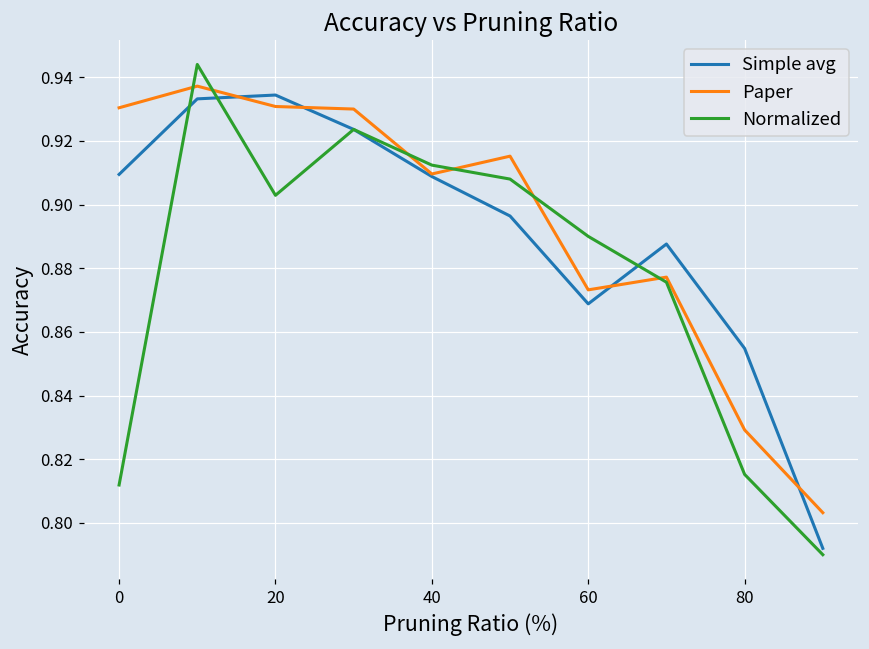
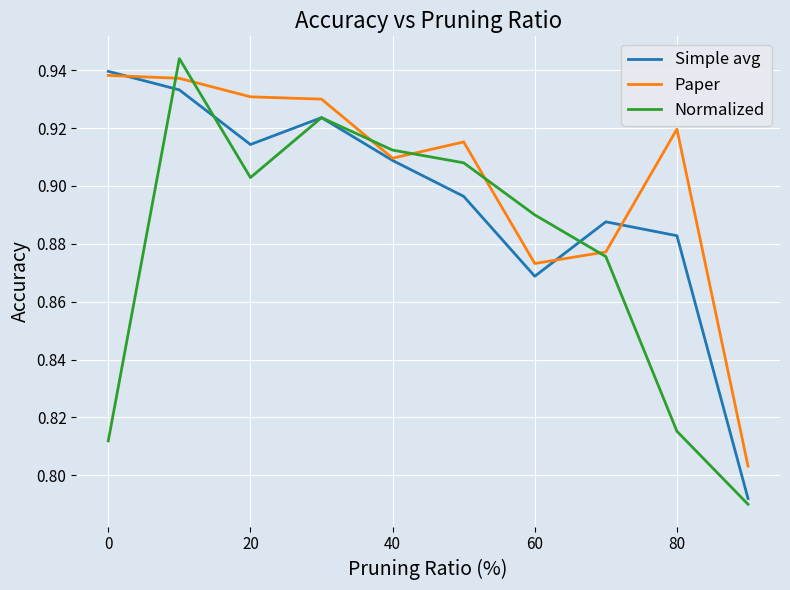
Simple avg, 0: 0.909 -> 0.940
Paper, 0: 0.930 -> 0.938
Simple avg, 20: 0.934 -> 0.914
Simple avg, 80: 0.855 -> 0.883
Paper, 80: 0.829 -> 0.920
